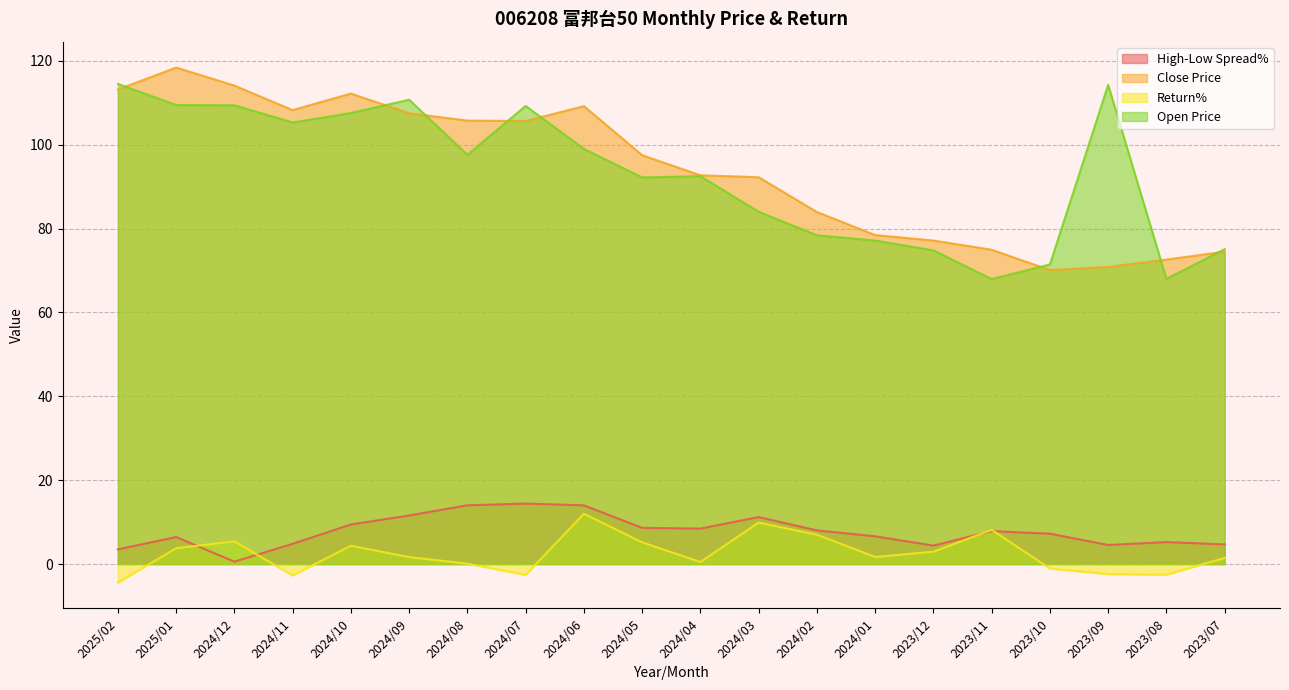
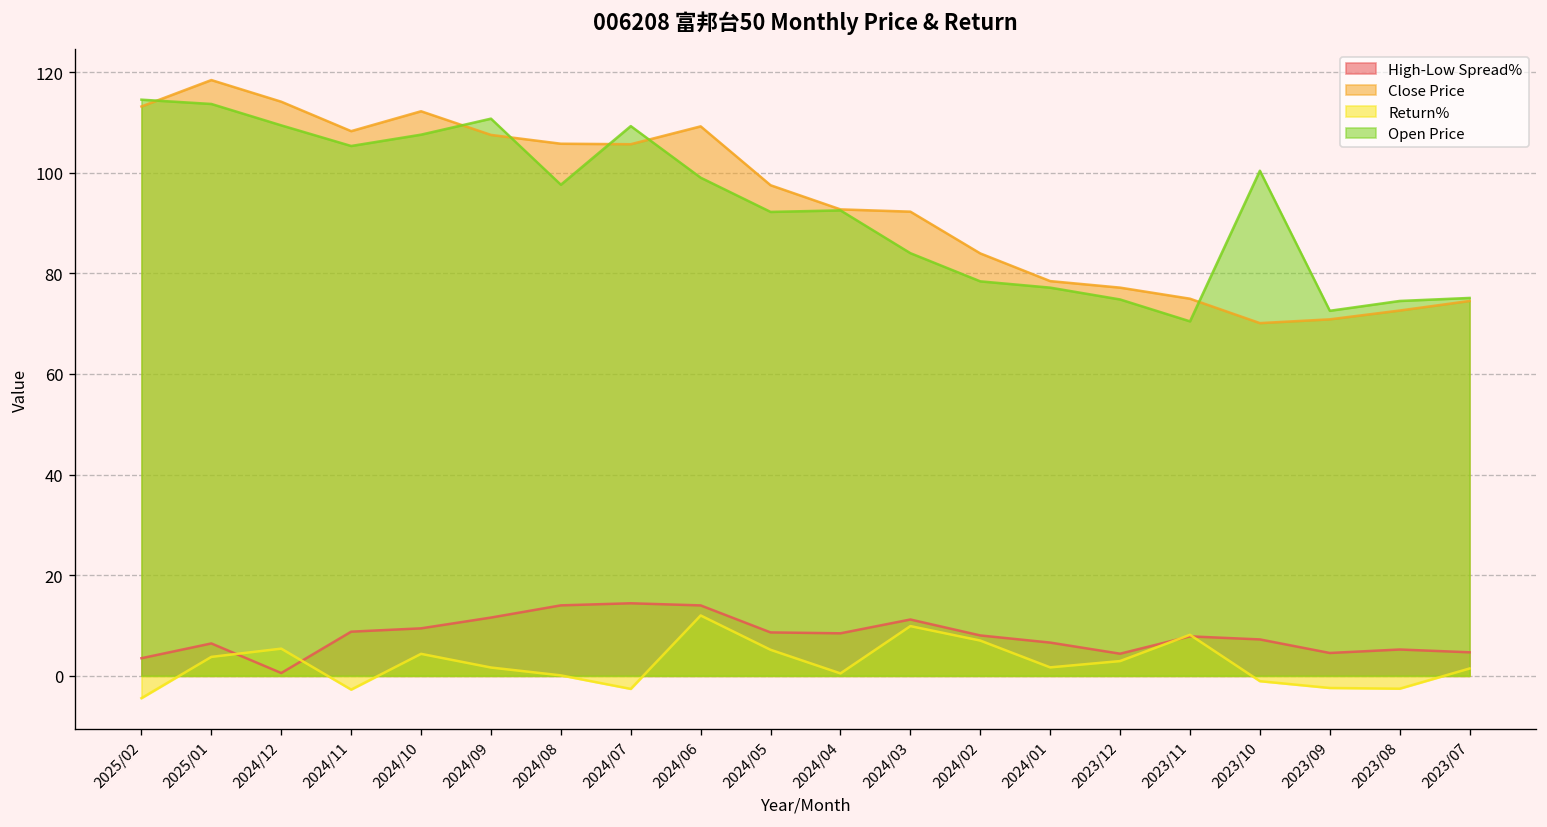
Open Price, 2025/01: 109 -> 114
High-Low Spread%, 2024/11: 5 -> 9
Open Price, 2023/11: 68 -> 70
Open Price, 2023/10: 71 -> 100
Open Price, 2023/09: 114 -> 73
Open Price, 2023/08: 68 -> 75
